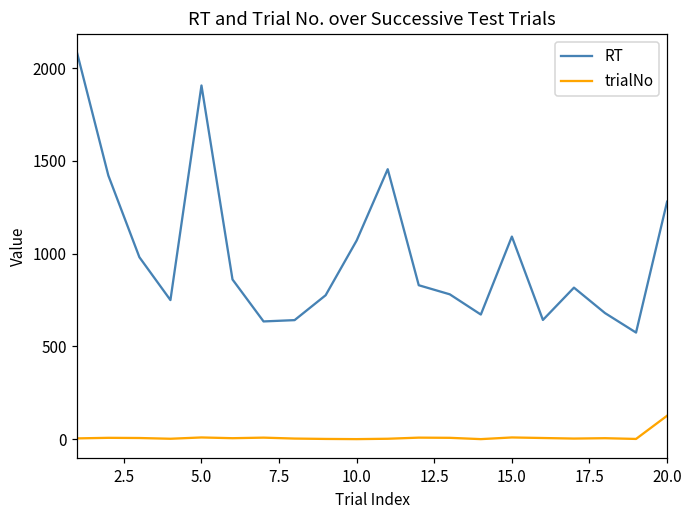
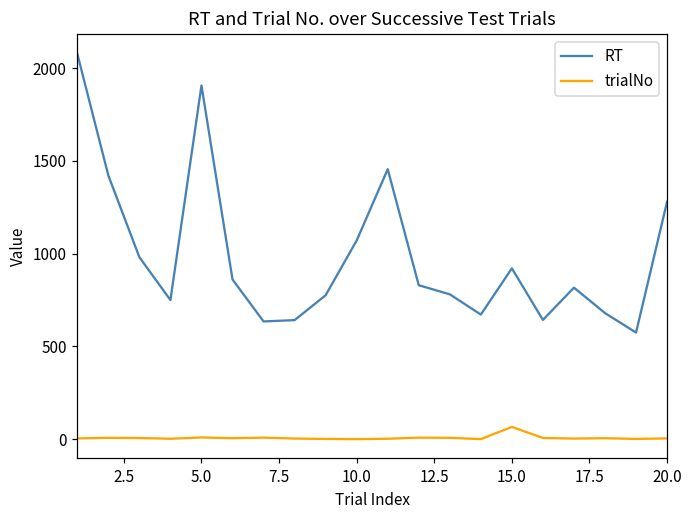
RT, 15.0: 1090 -> 920
trialNo, 15.0: 10 -> 70
trialNo, 20.0: 130 -> 10
